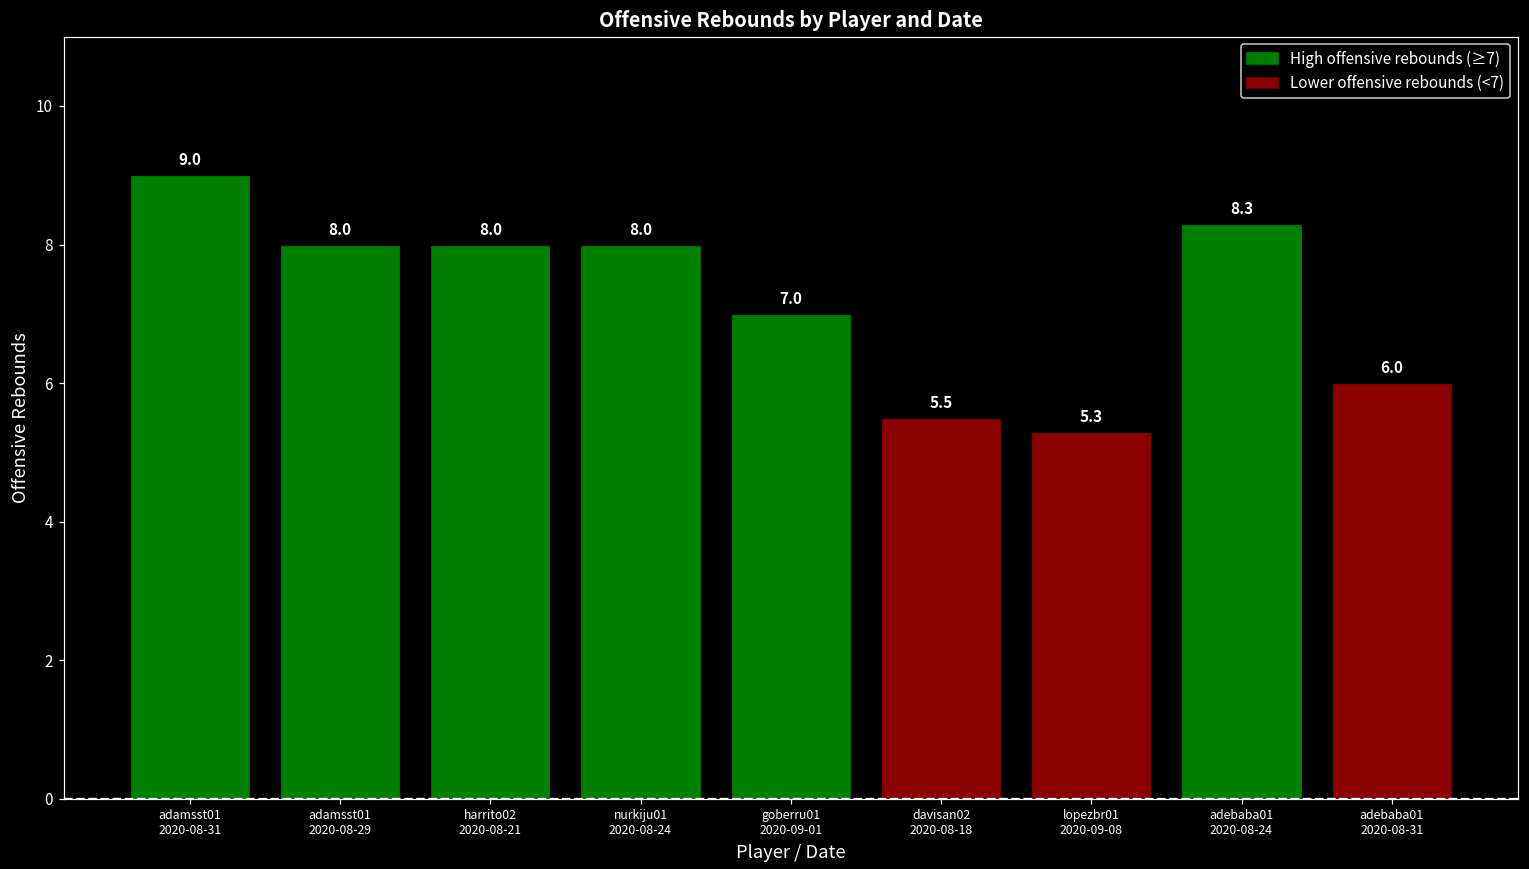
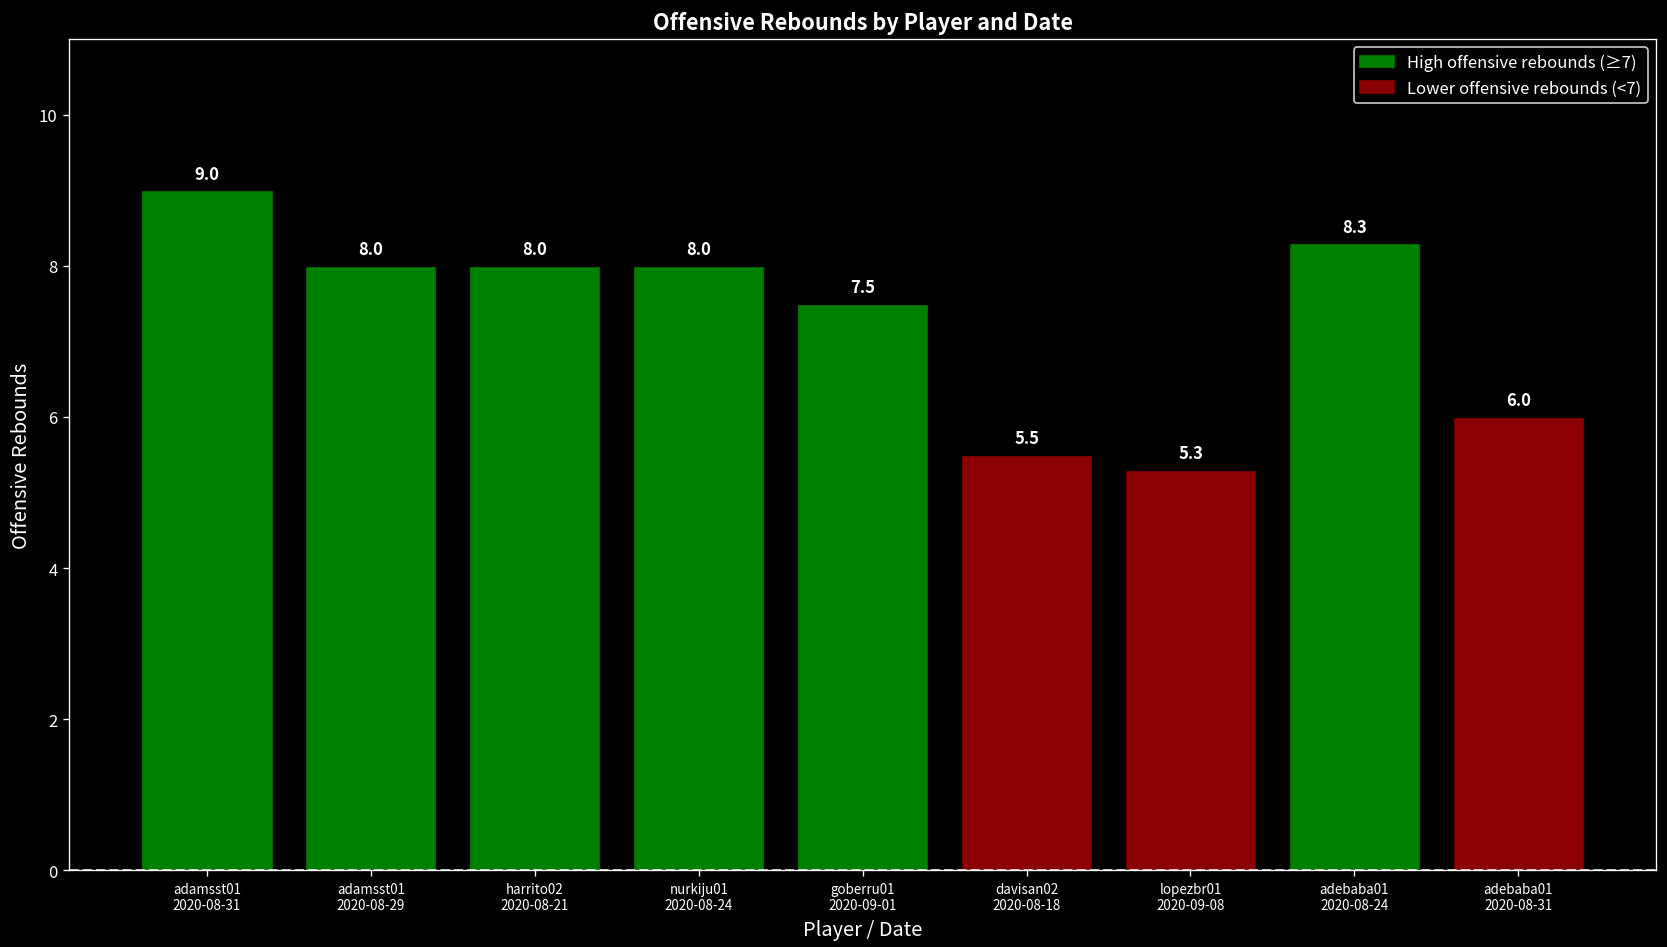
goberru01 2020-09-01: 7.0 -> 7.5
